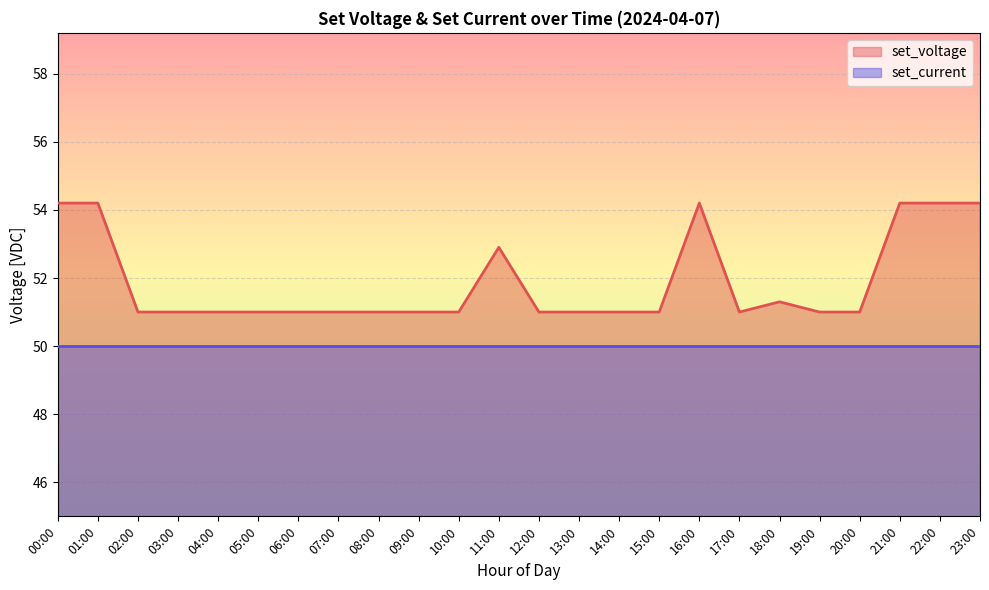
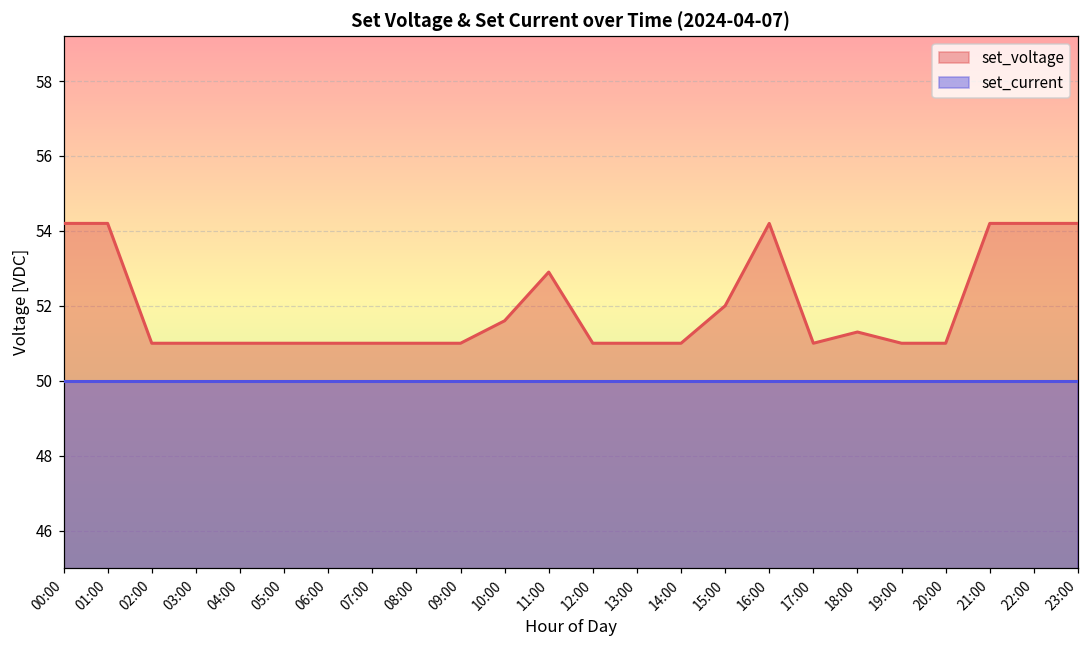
set_voltage, 10:00: 51.0 -> 51.6
set_voltage, 15:00: 51 -> 52
